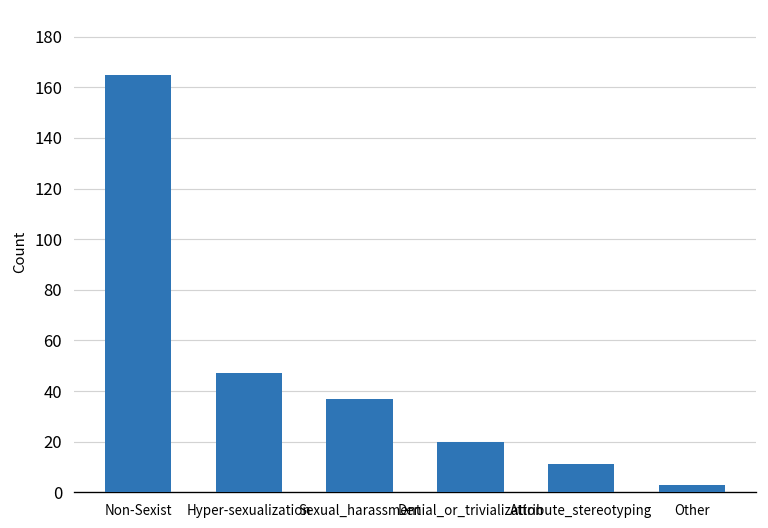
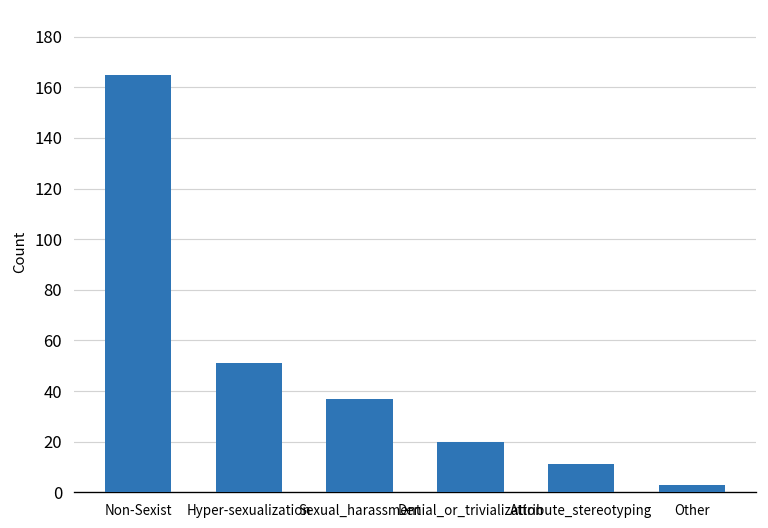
Hyper-sexualization: 47 -> 51
